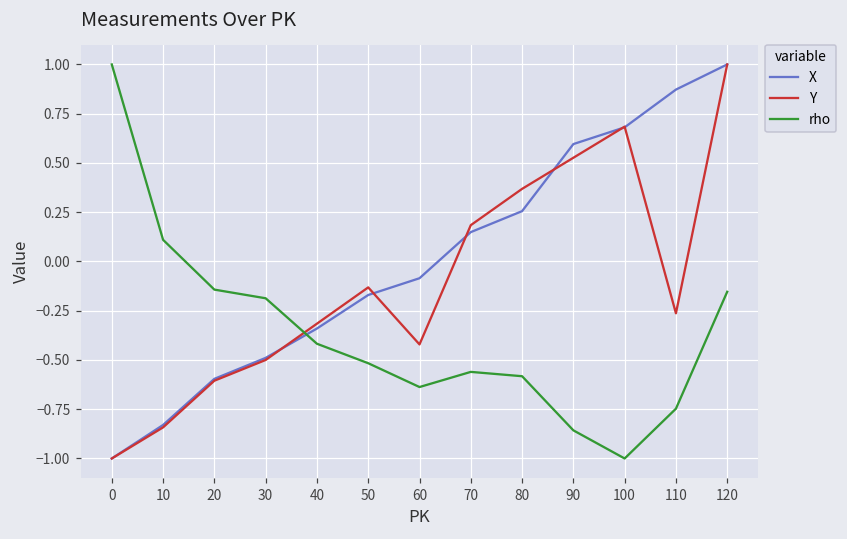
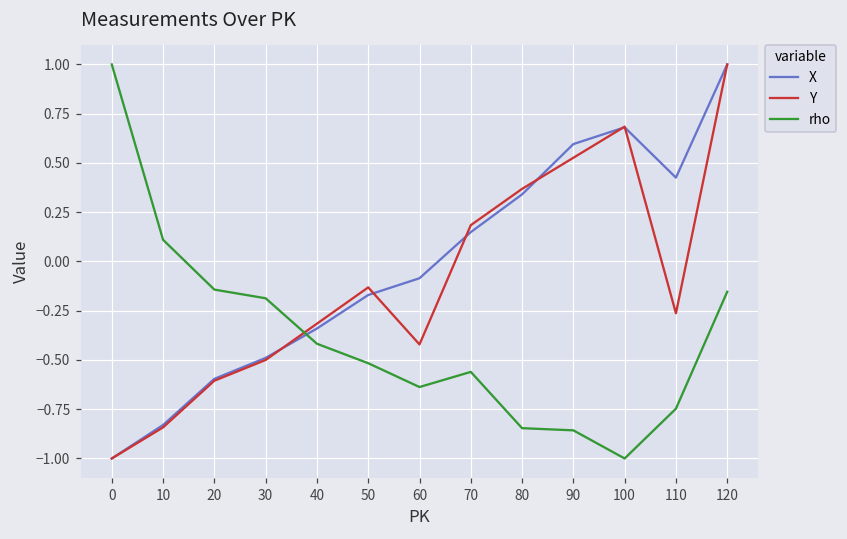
X, 80: 0.26 -> 0.34
rho, 80: -0.58 -> -0.85
X, 110: 0.87 -> 0.43
